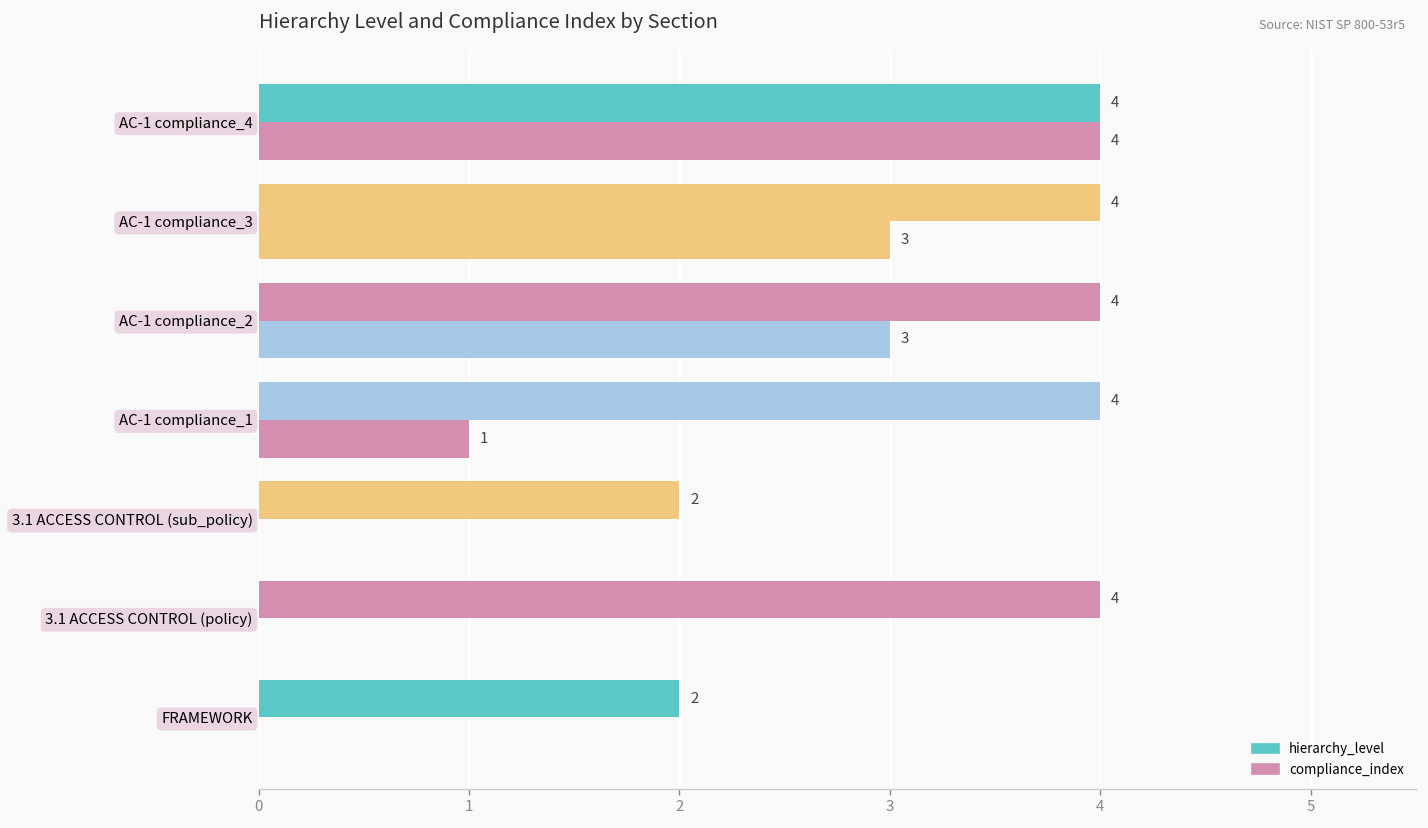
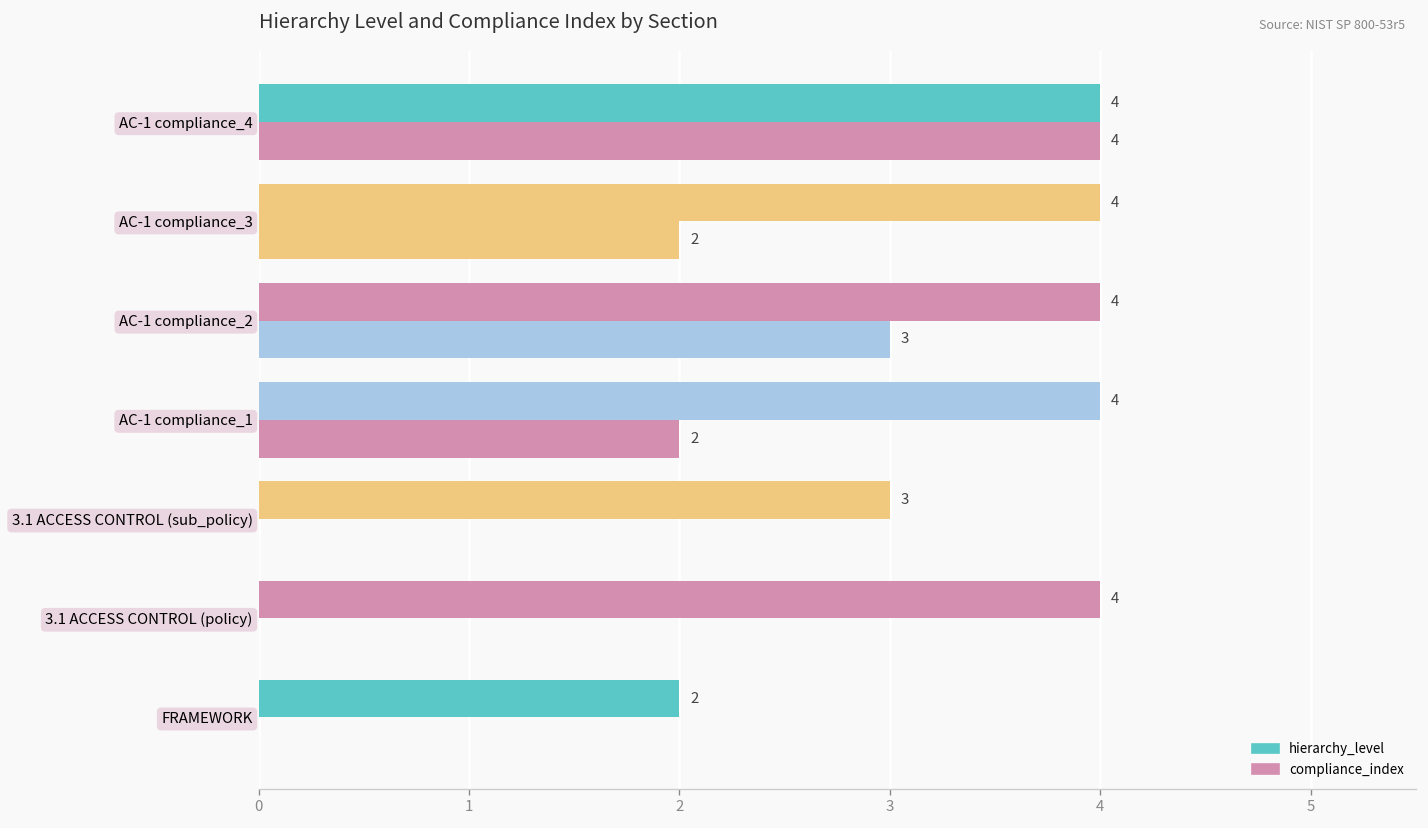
compliance_index, AC-1 compliance_3: 3 -> 2
compliance_index, AC-1 compliance_1: 1 -> 2
hierarchy_level, 3.1 ACCESS CONTROL (sub_policy): 2 -> 3
